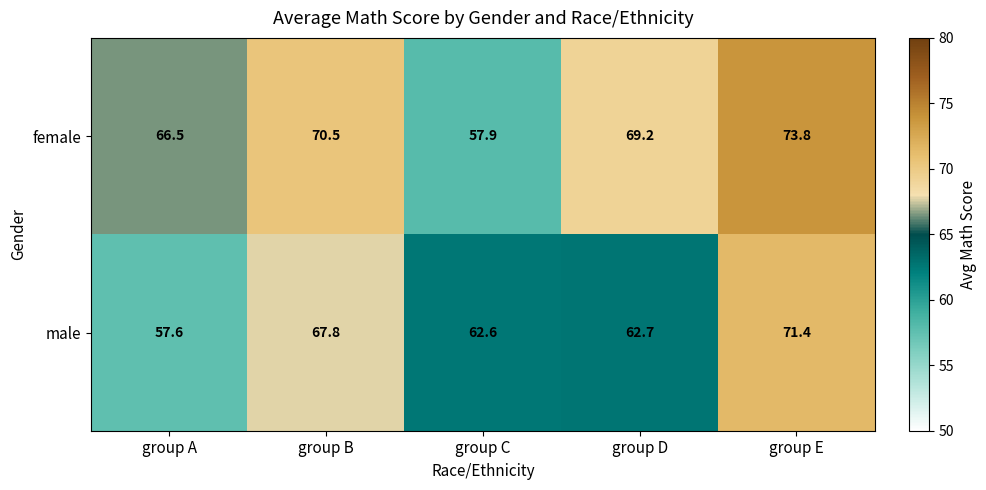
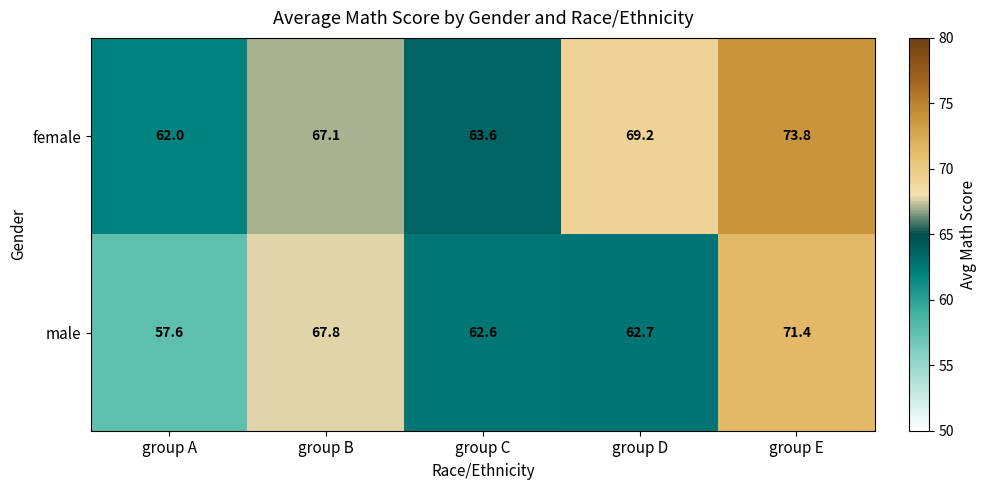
female, group A: 66.5 -> 62.0
female, group B: 70.5 -> 67.1
female, group C: 57.9 -> 63.6
